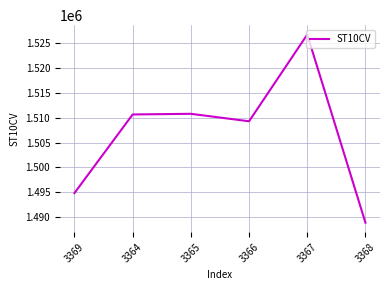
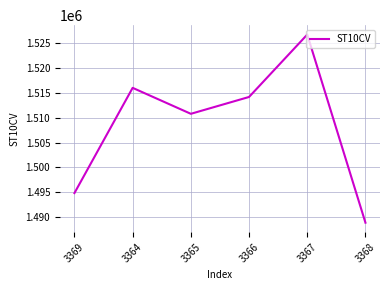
3364: 1511000 -> 1516000
3366: 1509000 -> 1514000
